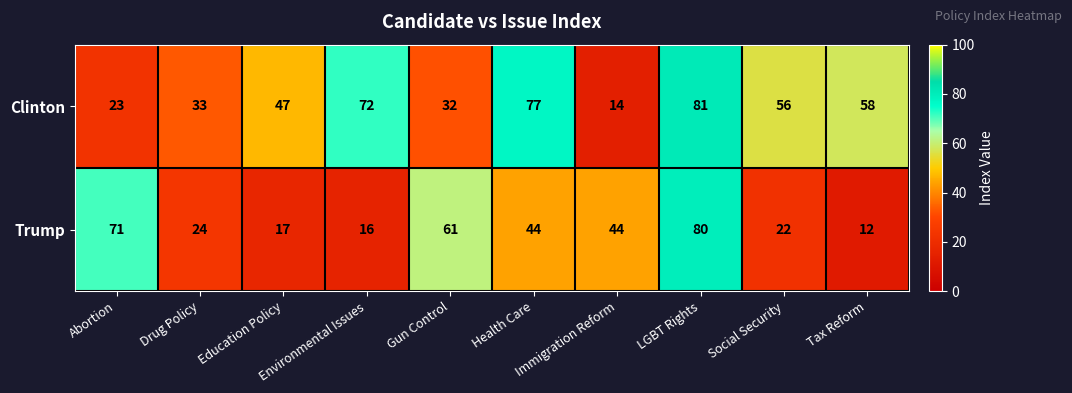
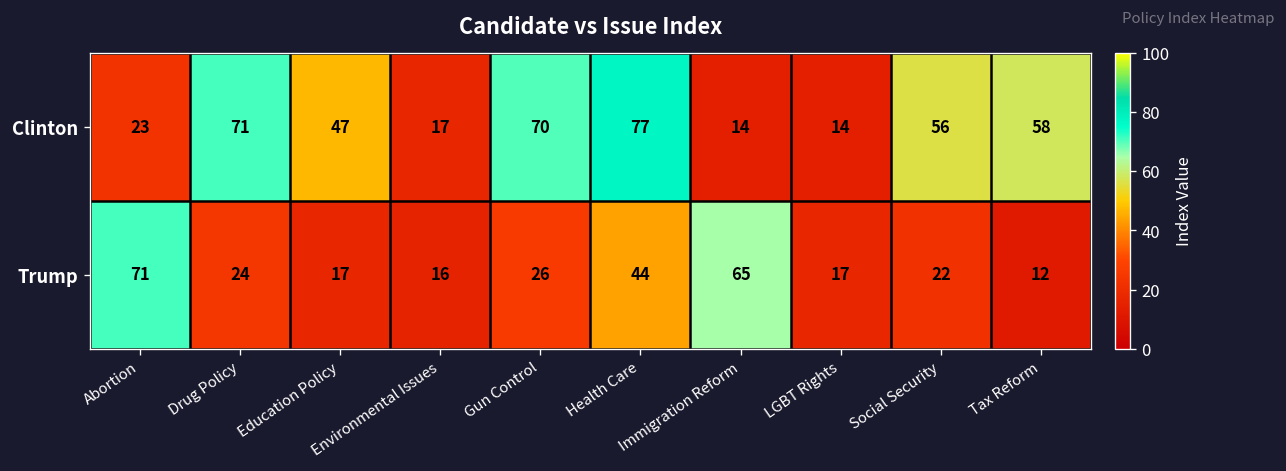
Clinton, Drug Policy: 33 -> 71
Clinton, Environmental Issues: 72 -> 17
Clinton, Gun Control: 32 -> 70
Clinton, LGBT Rights: 81 -> 14
Trump, Gun Control: 61 -> 26
Trump, Immigration Reform: 44 -> 65
Trump, LGBT Rights: 80 -> 17
